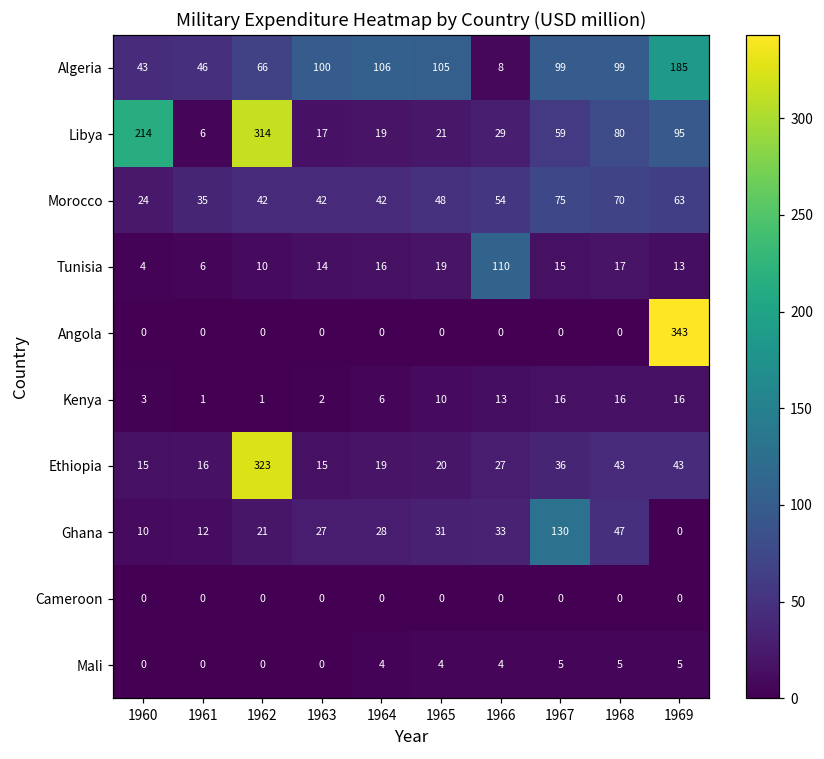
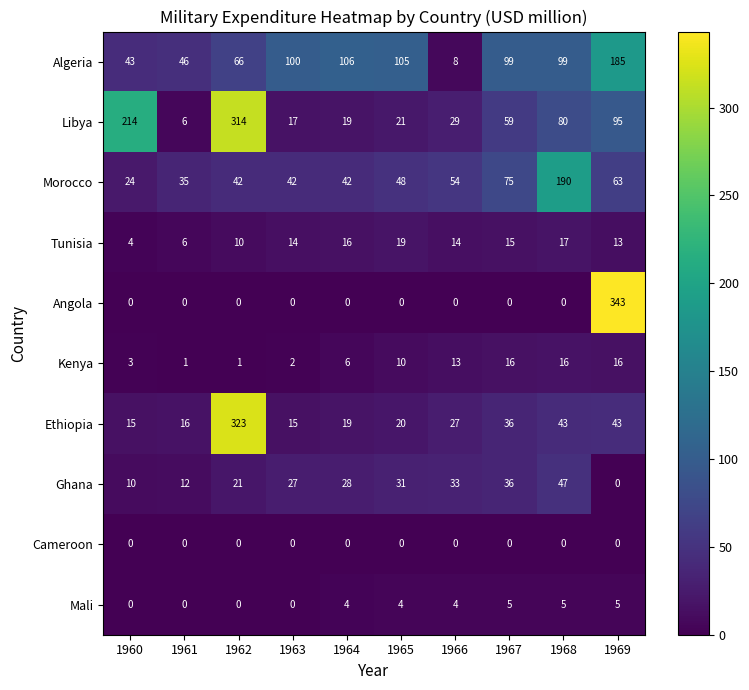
Morocco, 1968: 70 -> 190
Tunisia, 1966: 110 -> 14
Ghana, 1967: 130 -> 36
